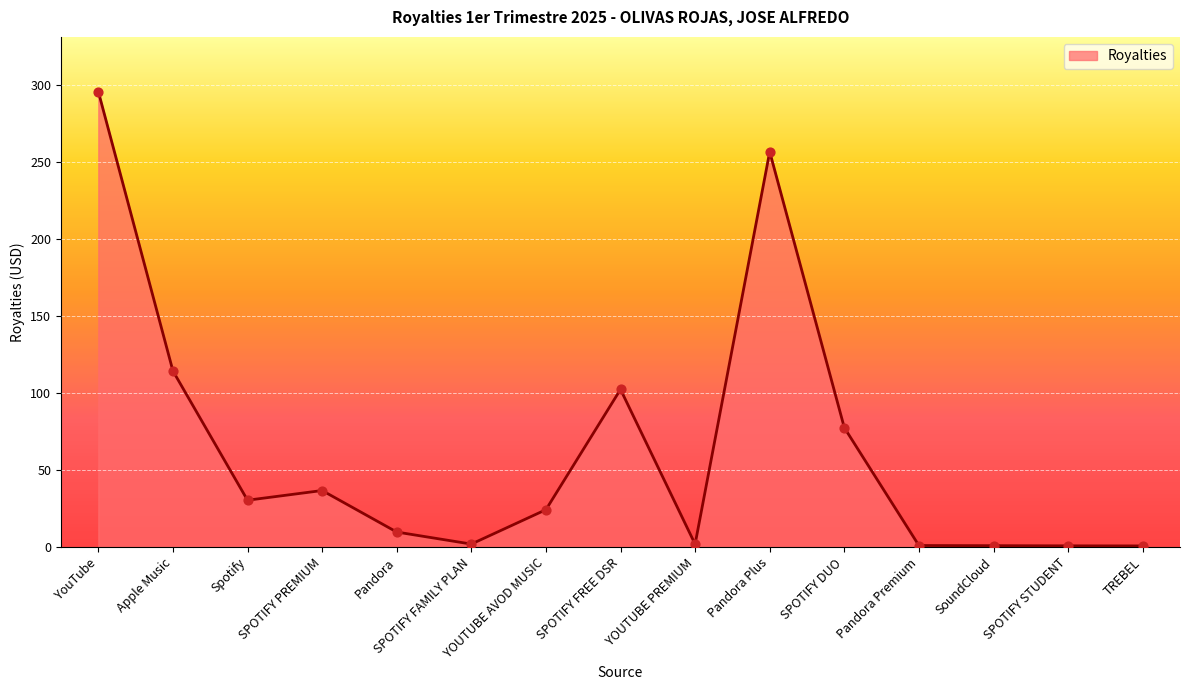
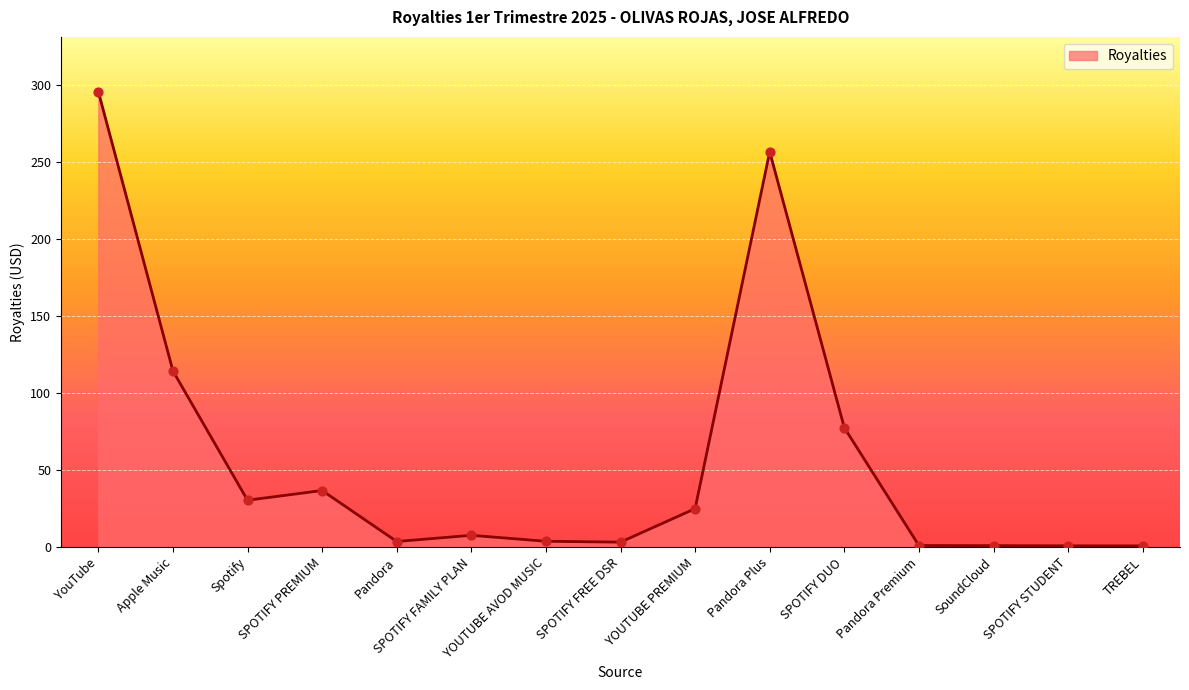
Pandora: 10 -> 4
SPOTIFY FAMILY PLAN: 2 -> 8
YOUTUBE AVOD MUSIC: 24 -> 4
SPOTIFY FREE DSR: 102 -> 3
YOUTUBE PREMIUM: 2 -> 25
